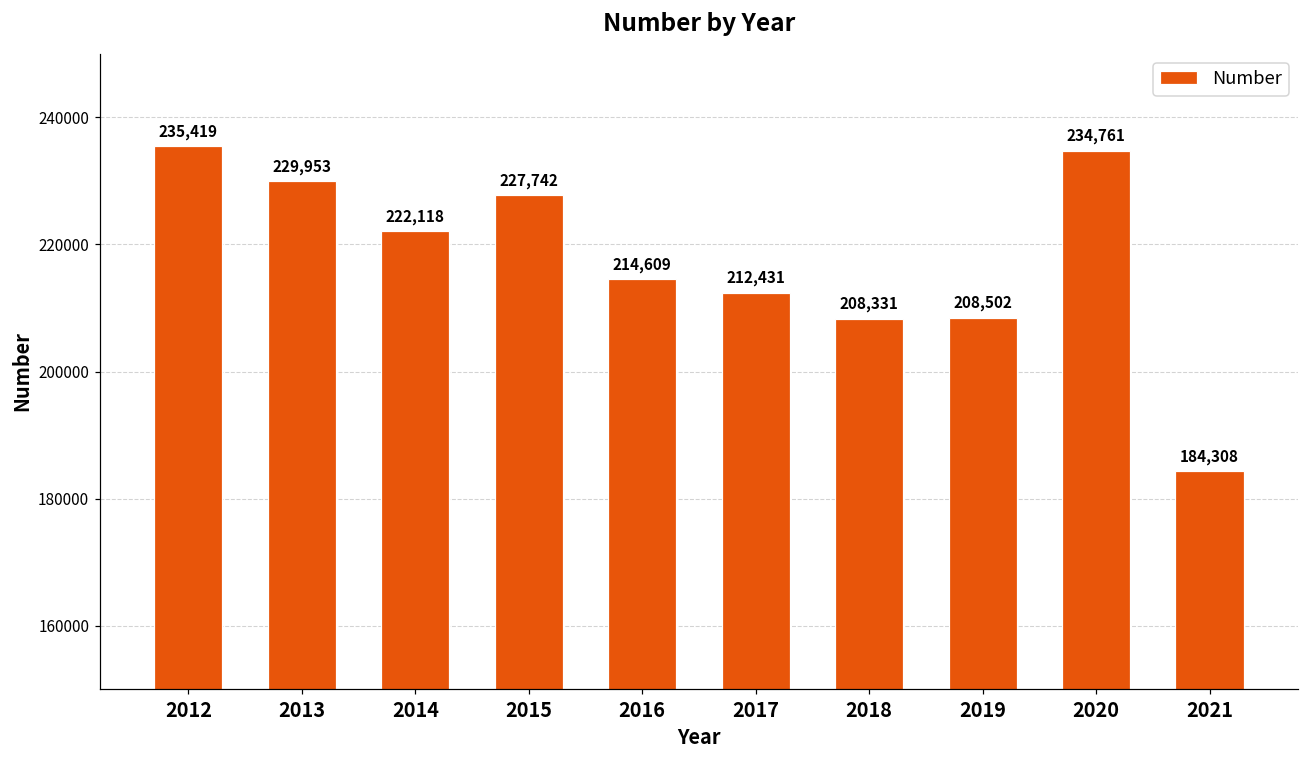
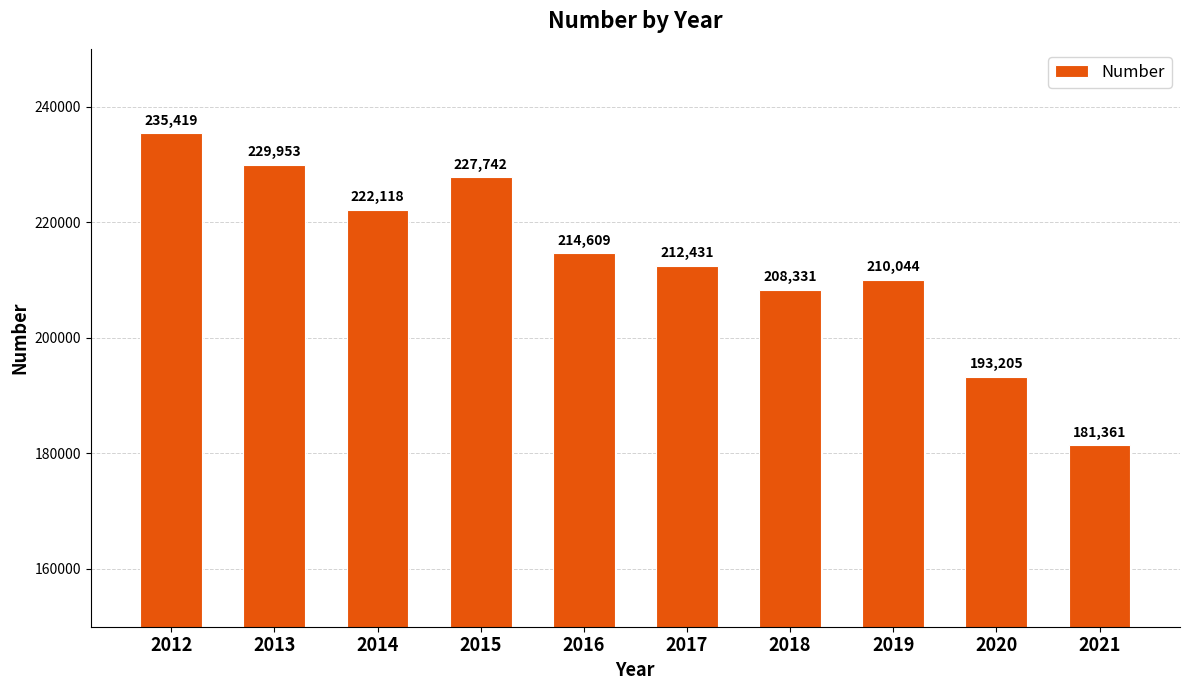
2019: 208,502 -> 210,044
2020: 234,761 -> 193,205
2021: 184,308 -> 181,361
